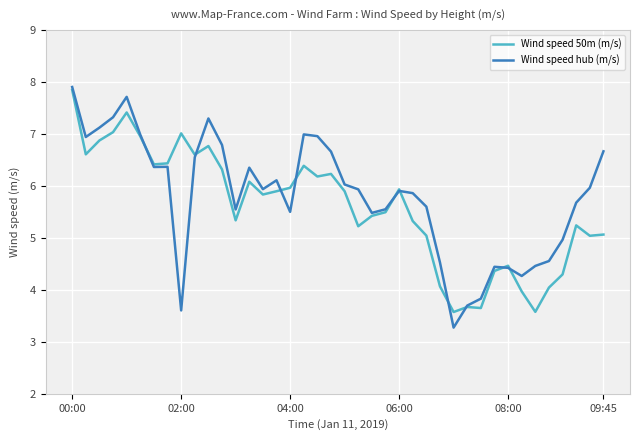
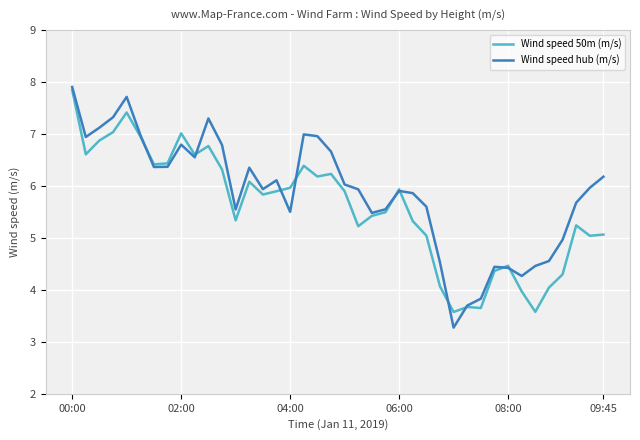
Wind speed hub (m/s), 02:00: 3.6 -> 6.8
Wind speed hub (m/s), 09:45: 6.7 -> 6.2
